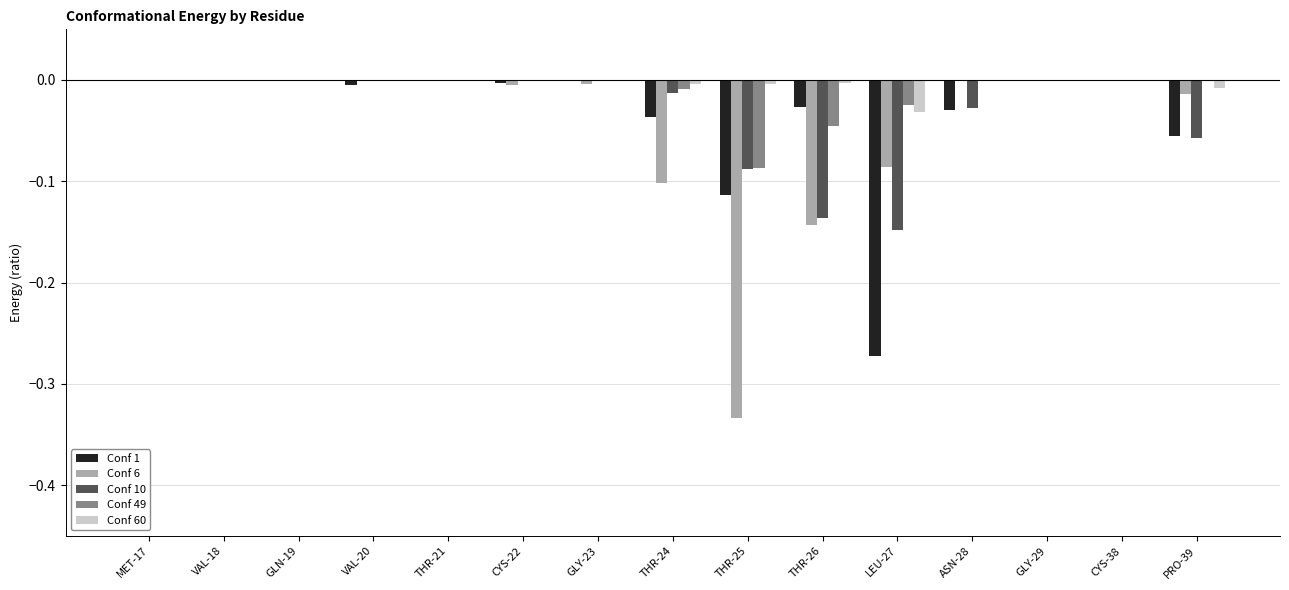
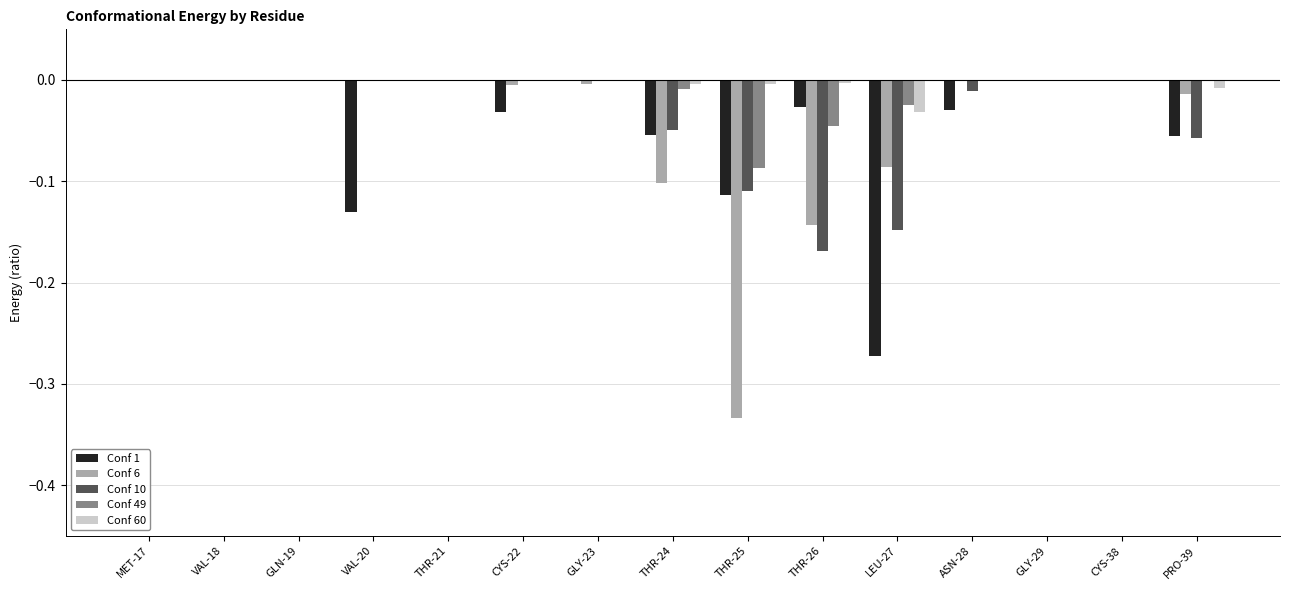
Conf 1, VAL-20: -0.005 -> -0.130
Conf 1, CYS-22: -0.003 -> -0.032
Conf 1, THR-24: -0.036 -> -0.054
Conf 10, THR-24: -0.013 -> -0.050
Conf 10, THR-25: -0.088 -> -0.110
Conf 10, THR-26: -0.136 -> -0.169
Conf 10, ASN-28: -0.028 -> -0.011
